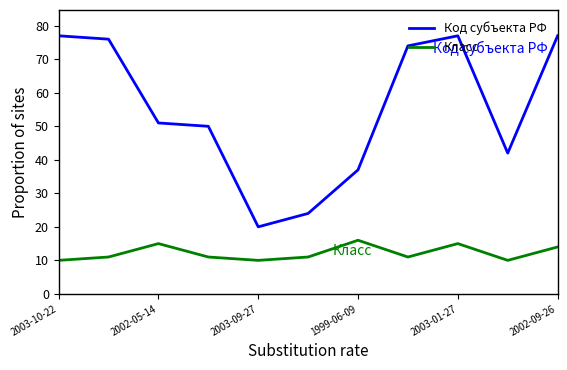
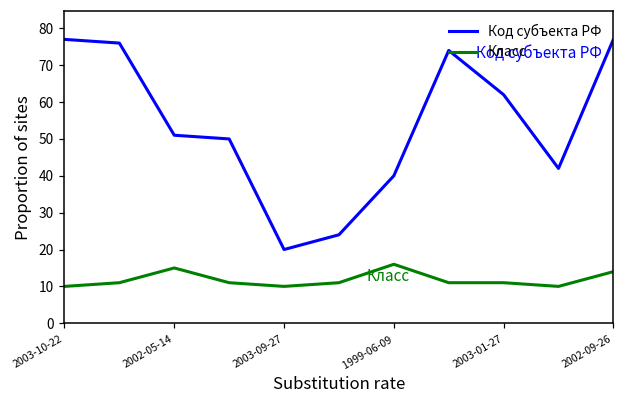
Код субъекта РФ, 1999-06-09: 37 -> 40
Код субъекта РФ, 2003-01-27: 77 -> 62
Класс, 2003-01-27: 15 -> 11
